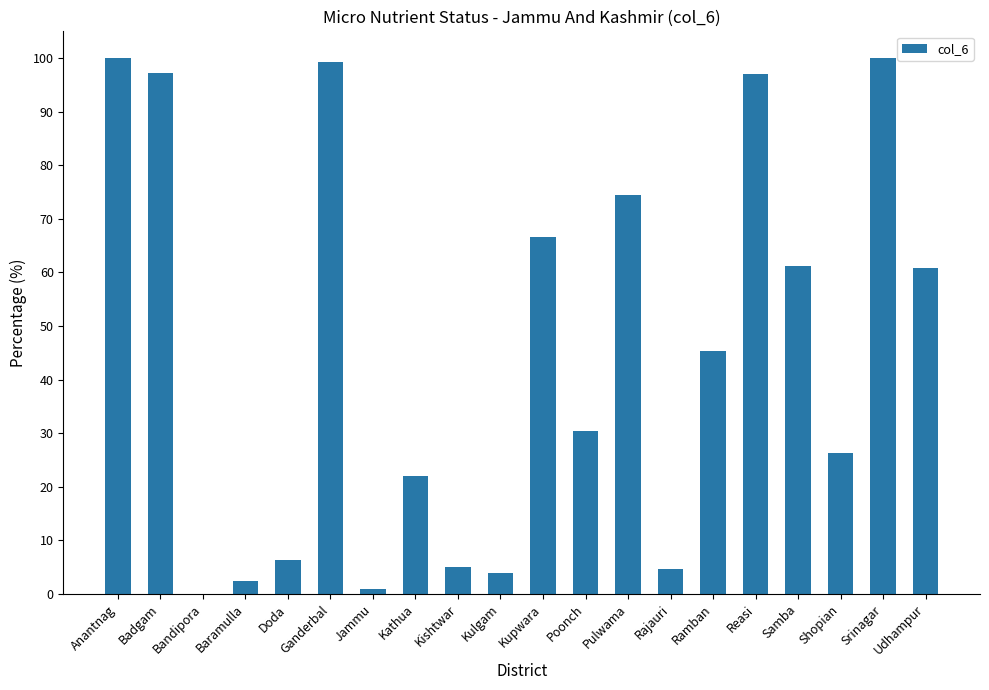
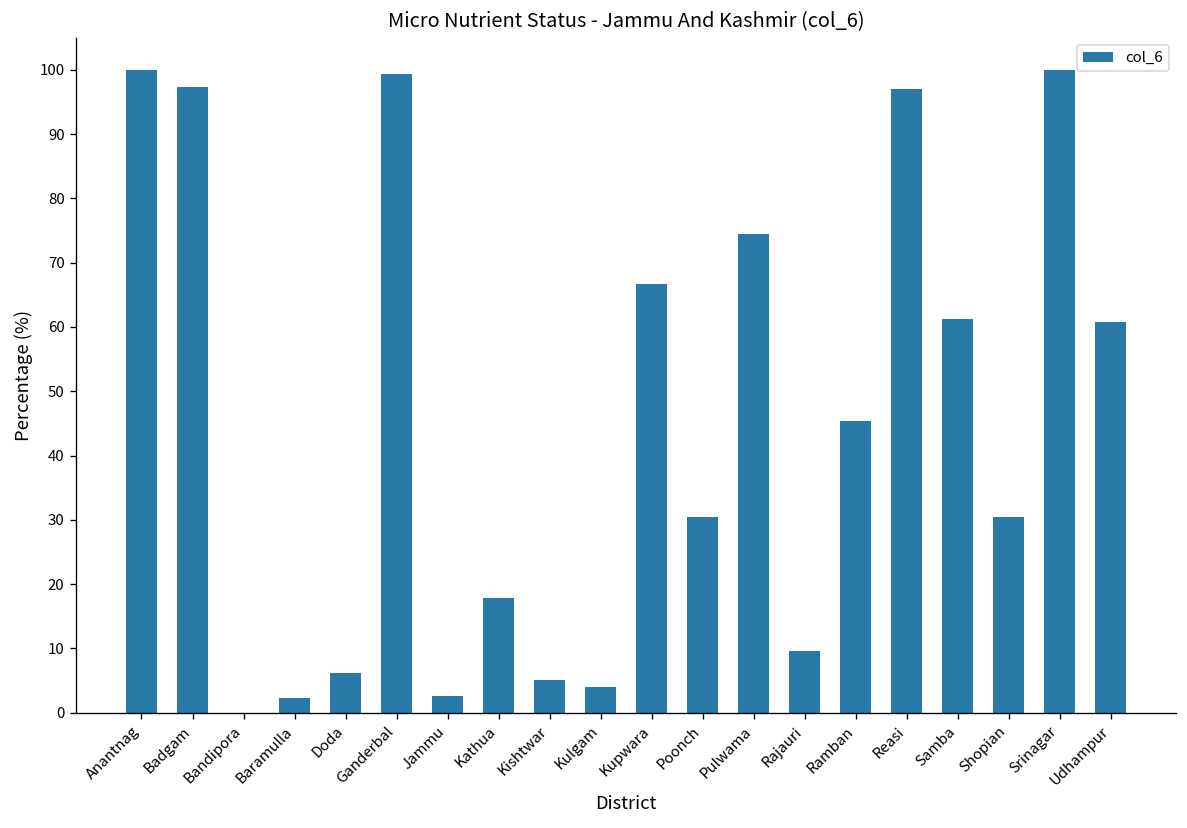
Jammu: 1 -> 3
Kathua: 22 -> 18
Rajauri: 5 -> 10
Shopian: 26 -> 30
